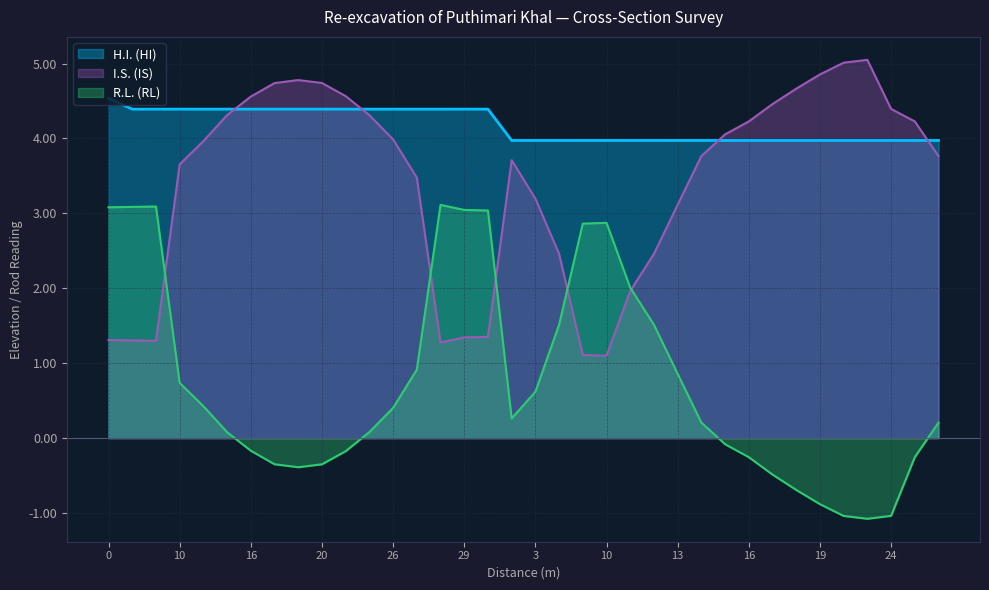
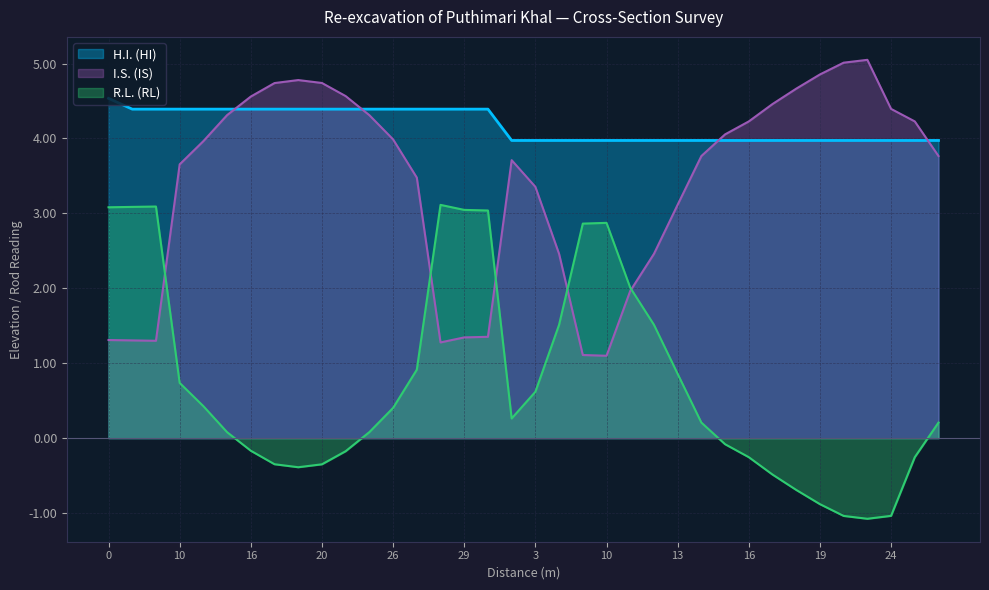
I.S. (IS), 3: 3.2 -> 3.4
